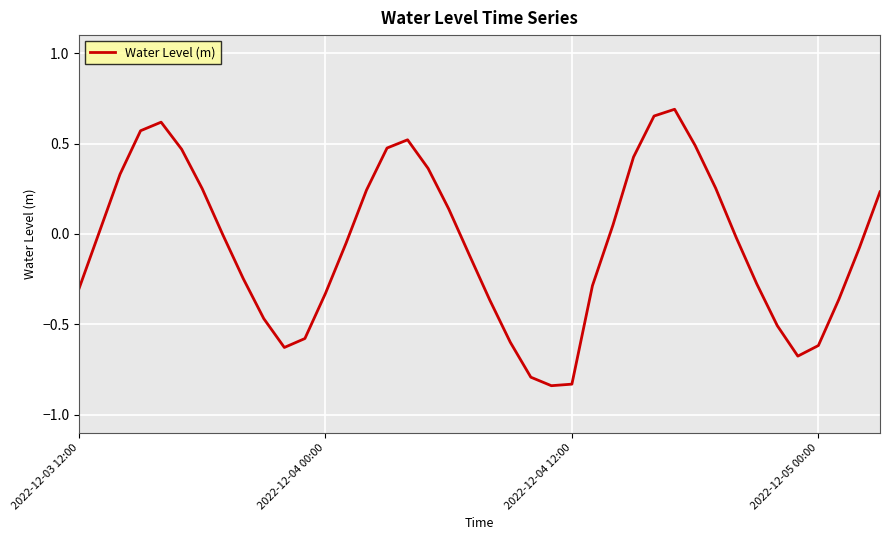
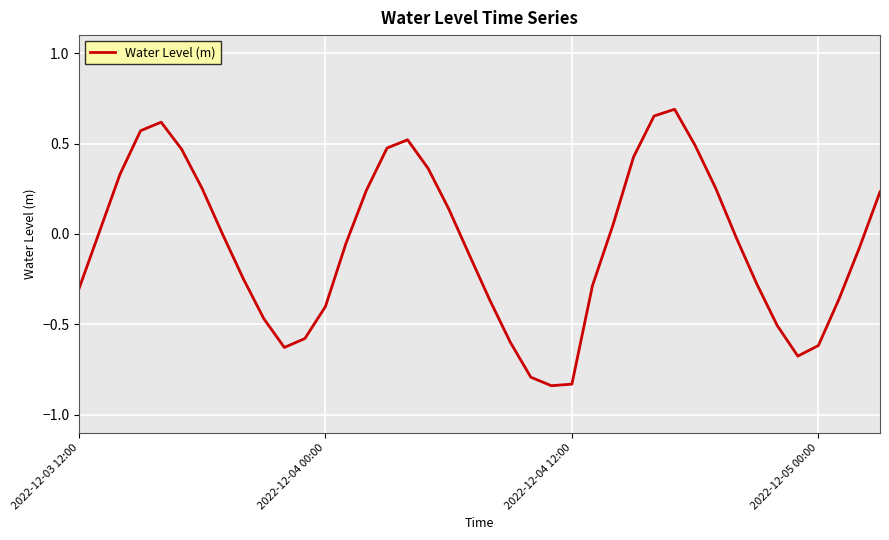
2022-12-04 00:00: -0.33 -> -0.40
